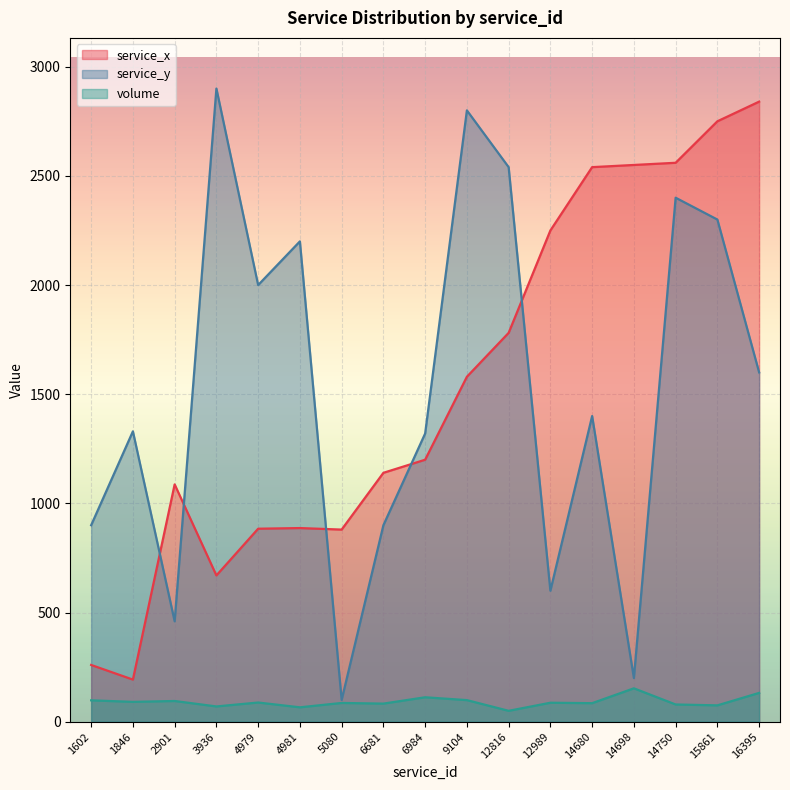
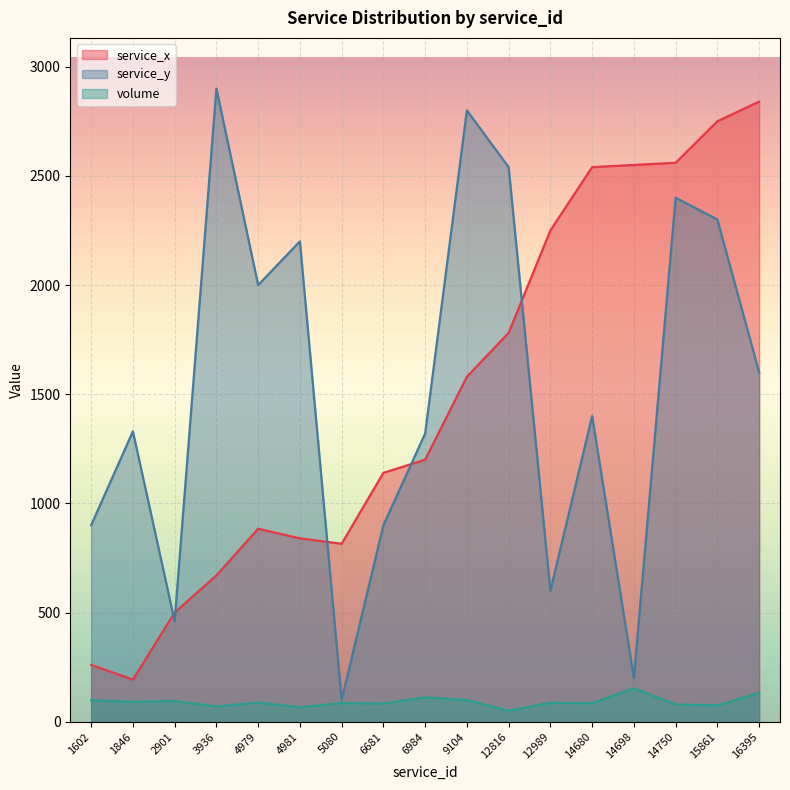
service_x, 2901: 1090 -> 500
service_x, 4981: 890 -> 840
service_x, 5080: 880 -> 820
